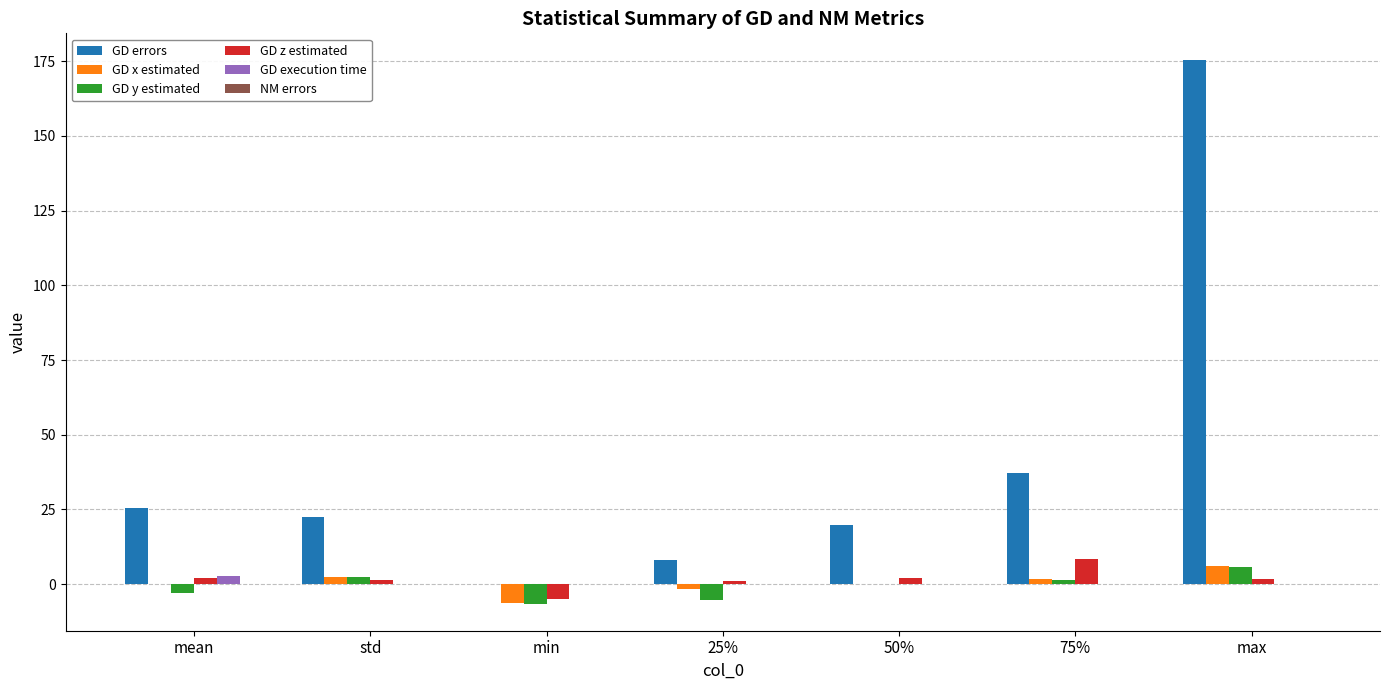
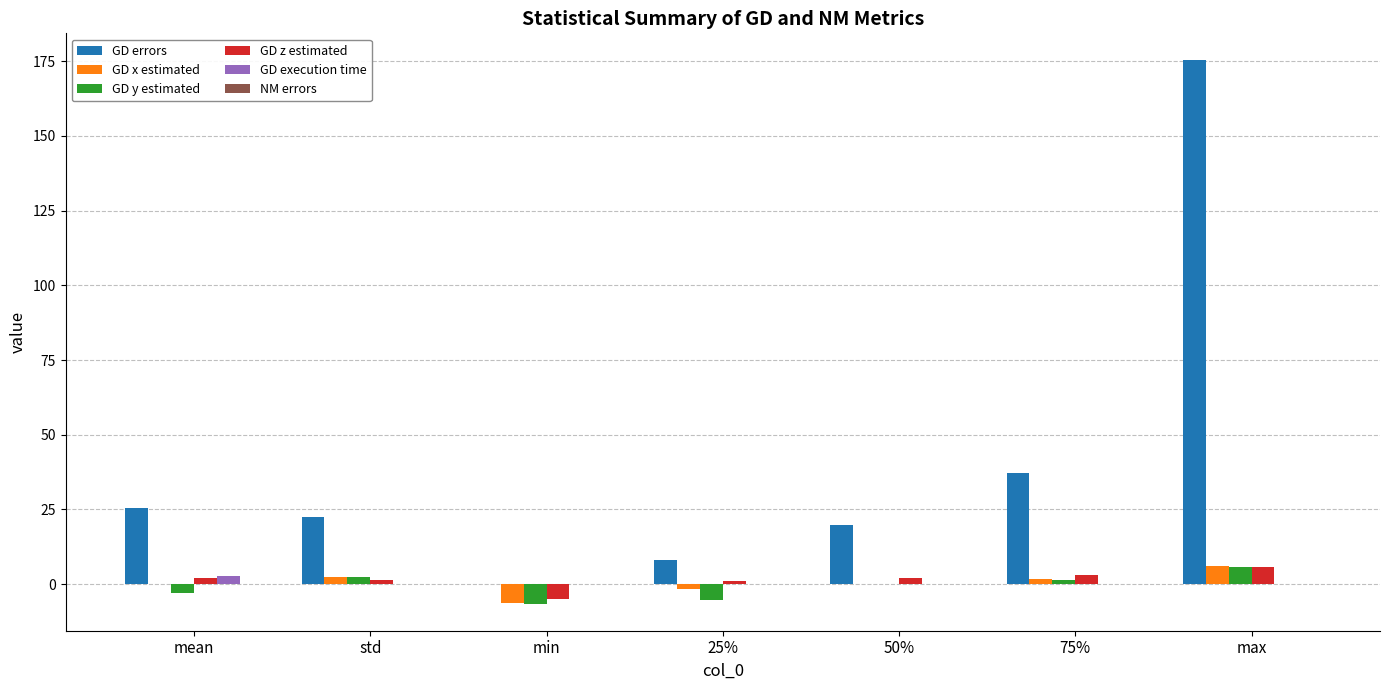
GD z estimated, 75%: 8 -> 3
GD z estimated, max: 2 -> 6
